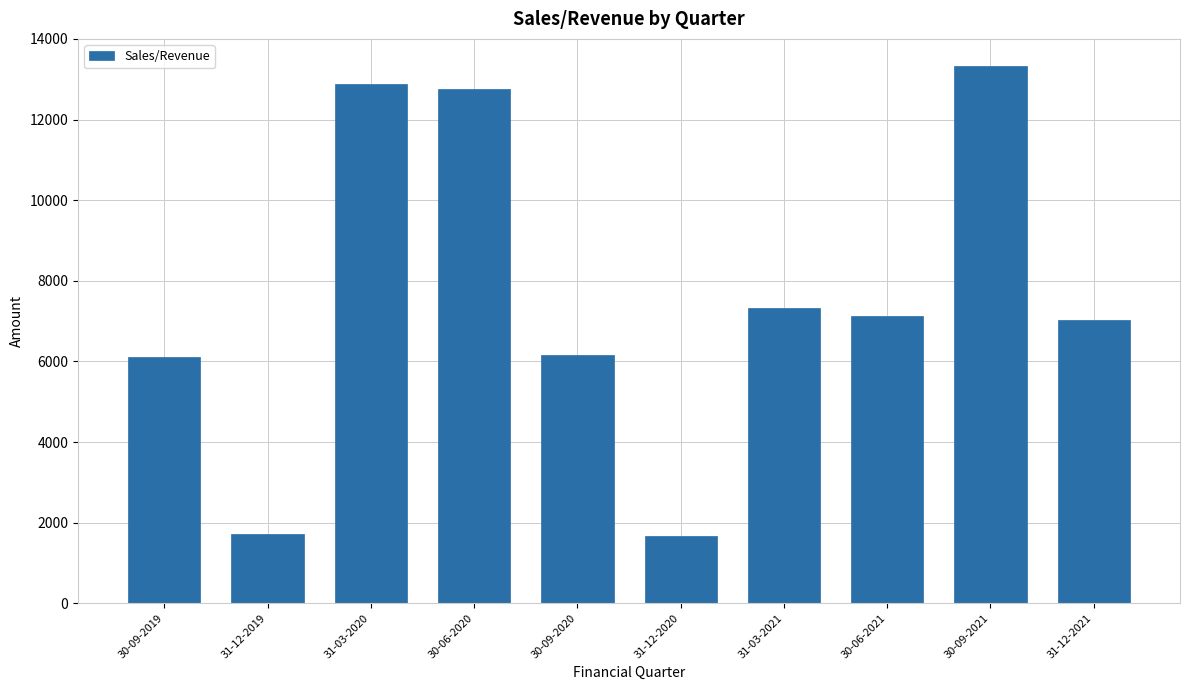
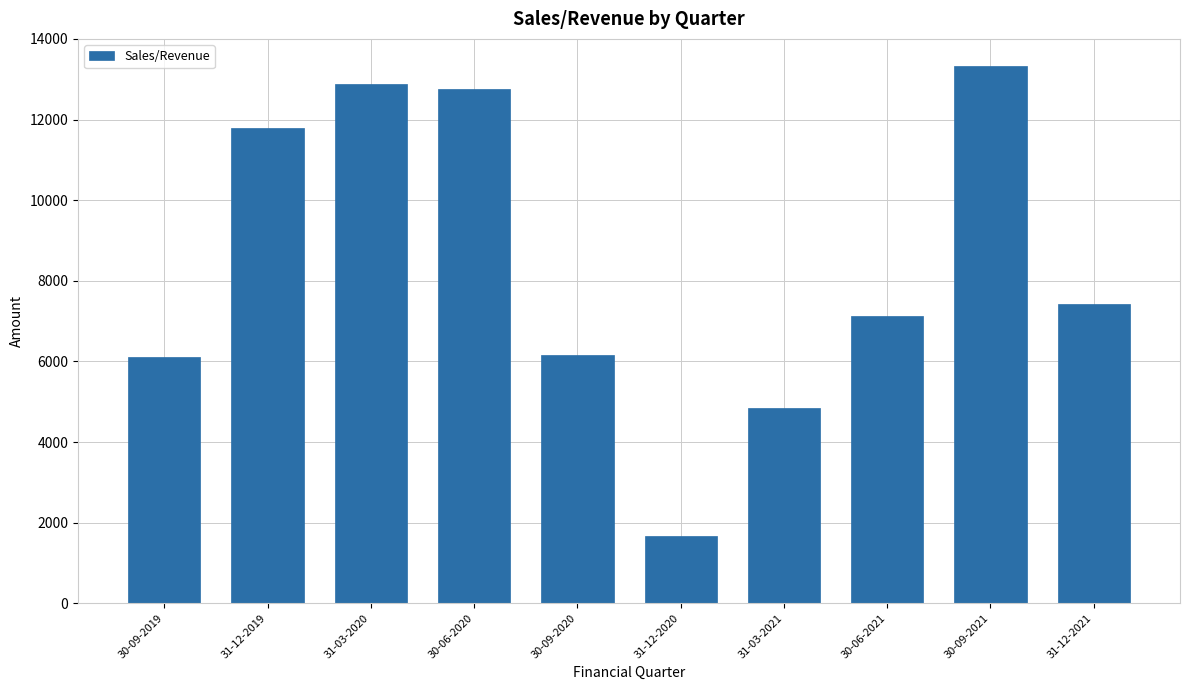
31-12-2019: 1700 -> 11800
31-03-2021: 7300 -> 4800
31-12-2021: 7000 -> 7400
